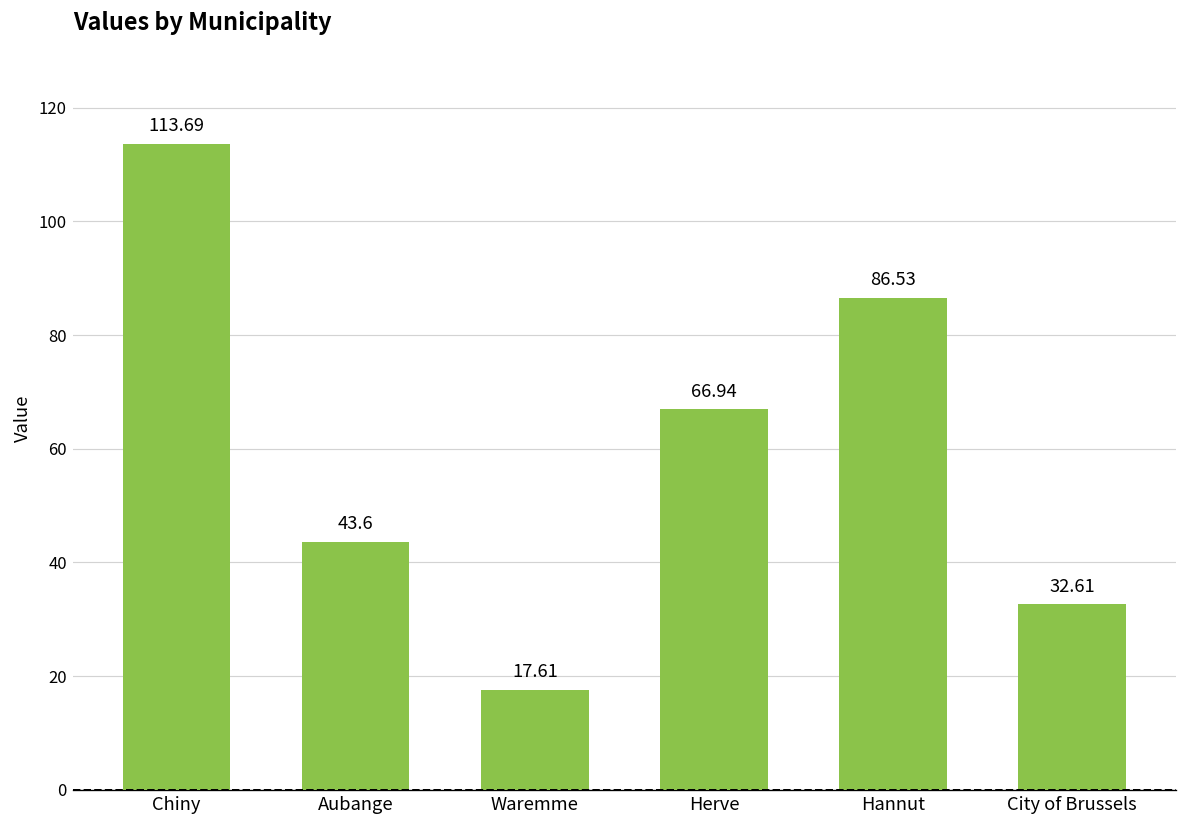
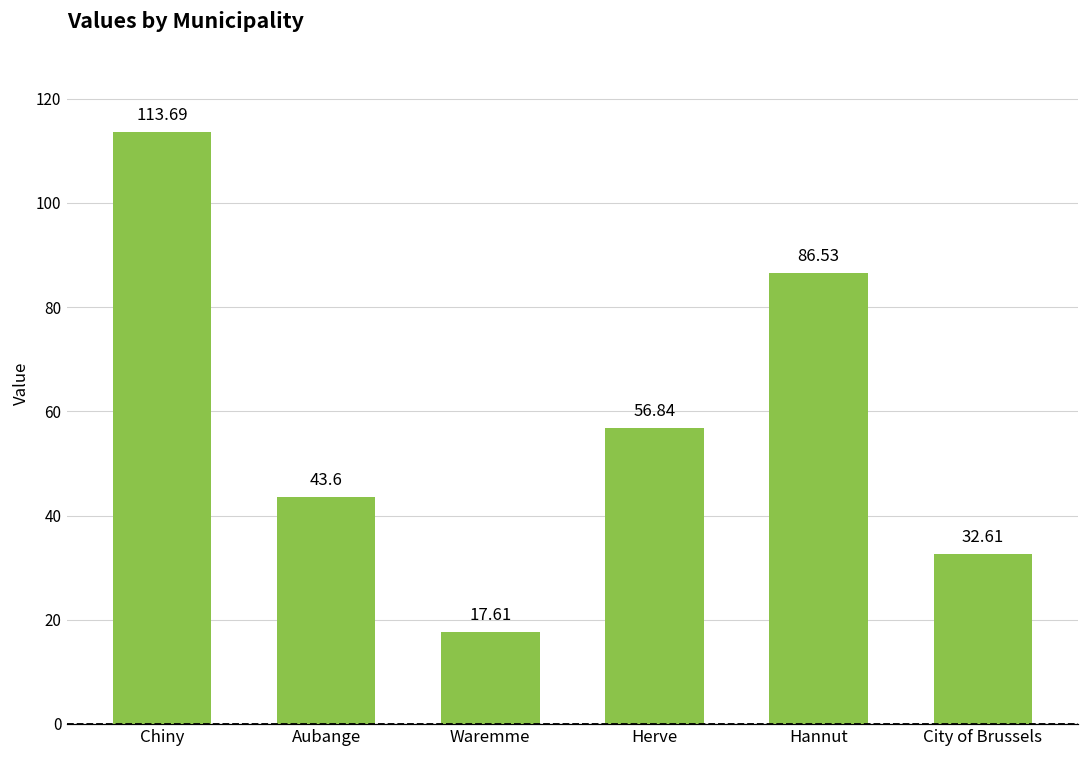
Herve: 66.94 -> 56.84
